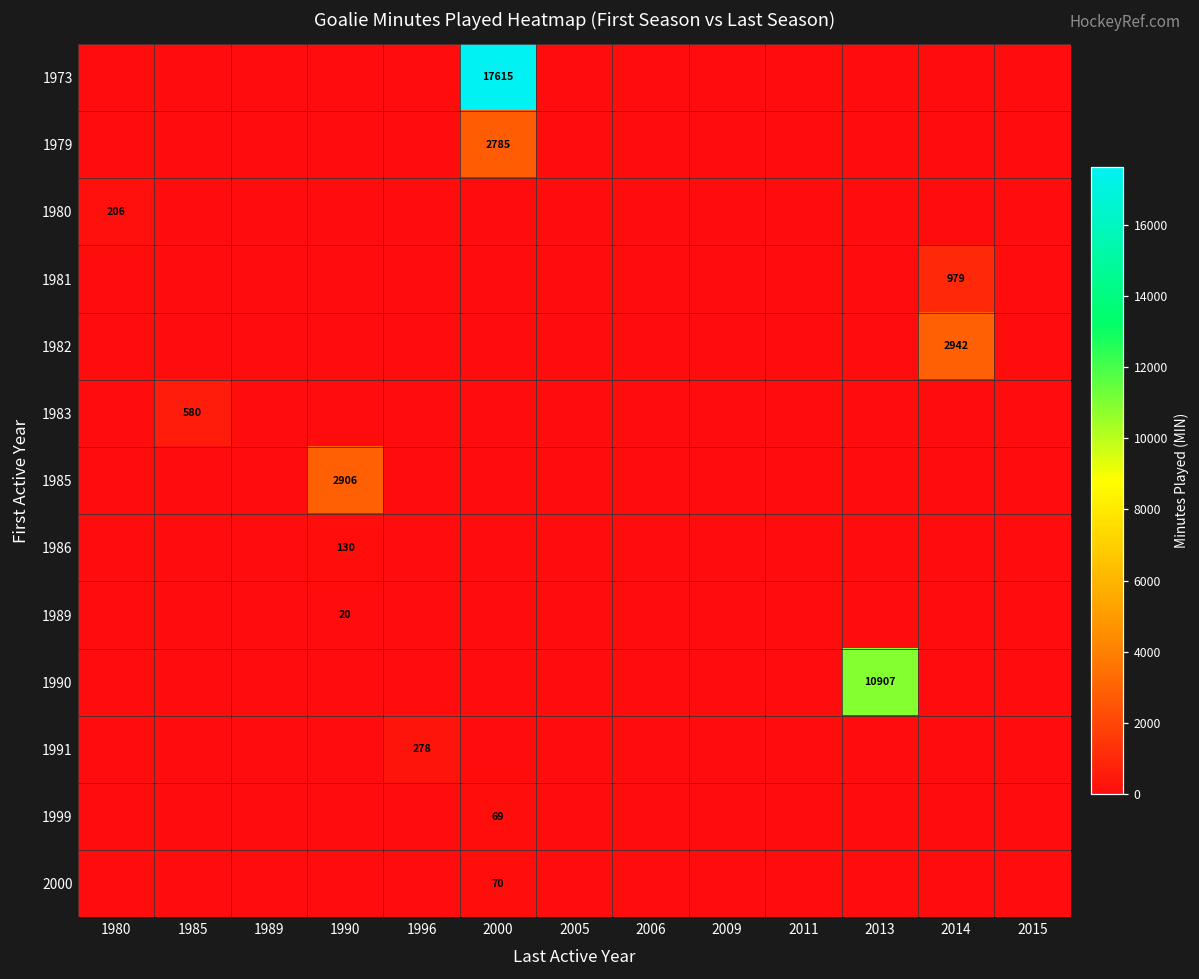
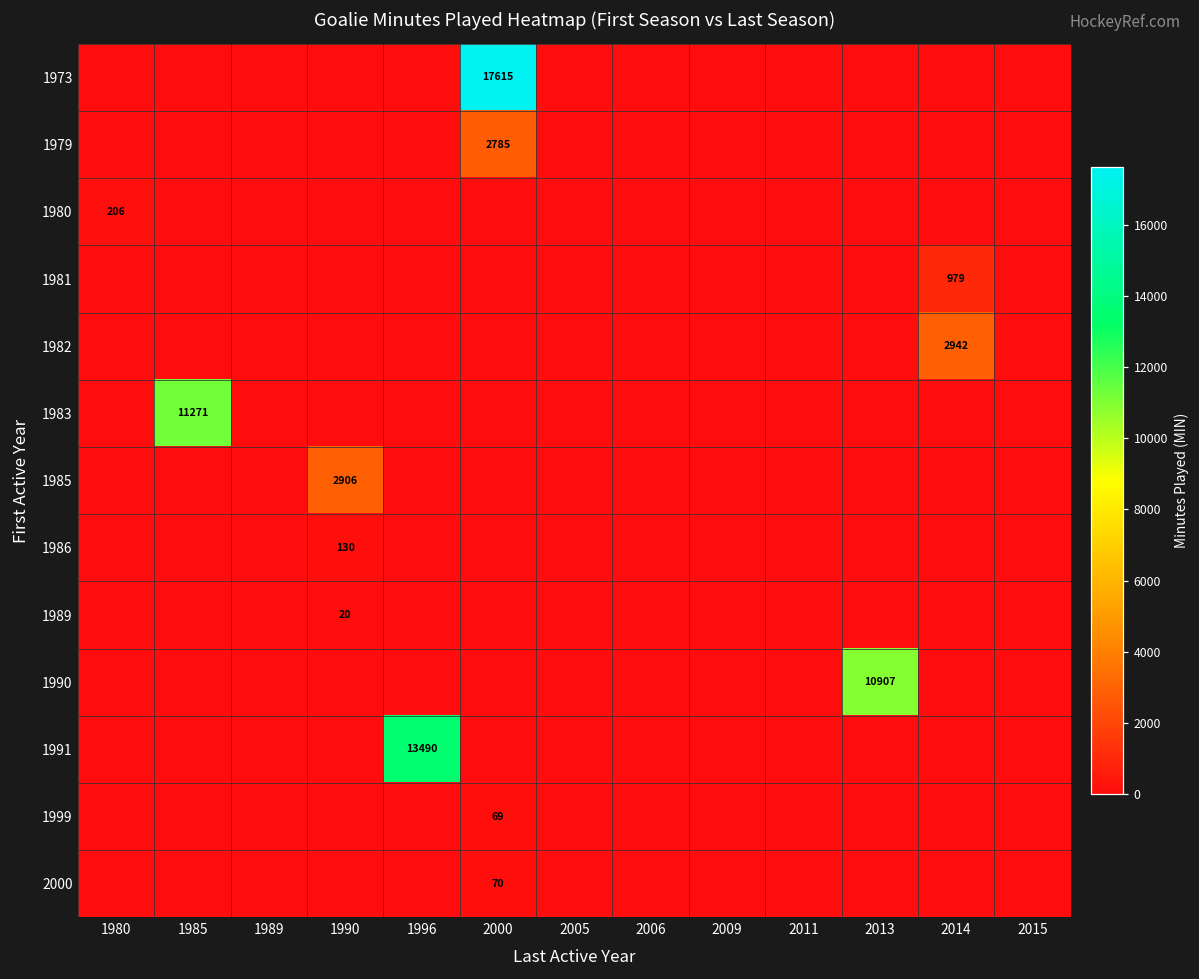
1983, 1985: 580 -> 11271
1991, 1996: 278 -> 13490
